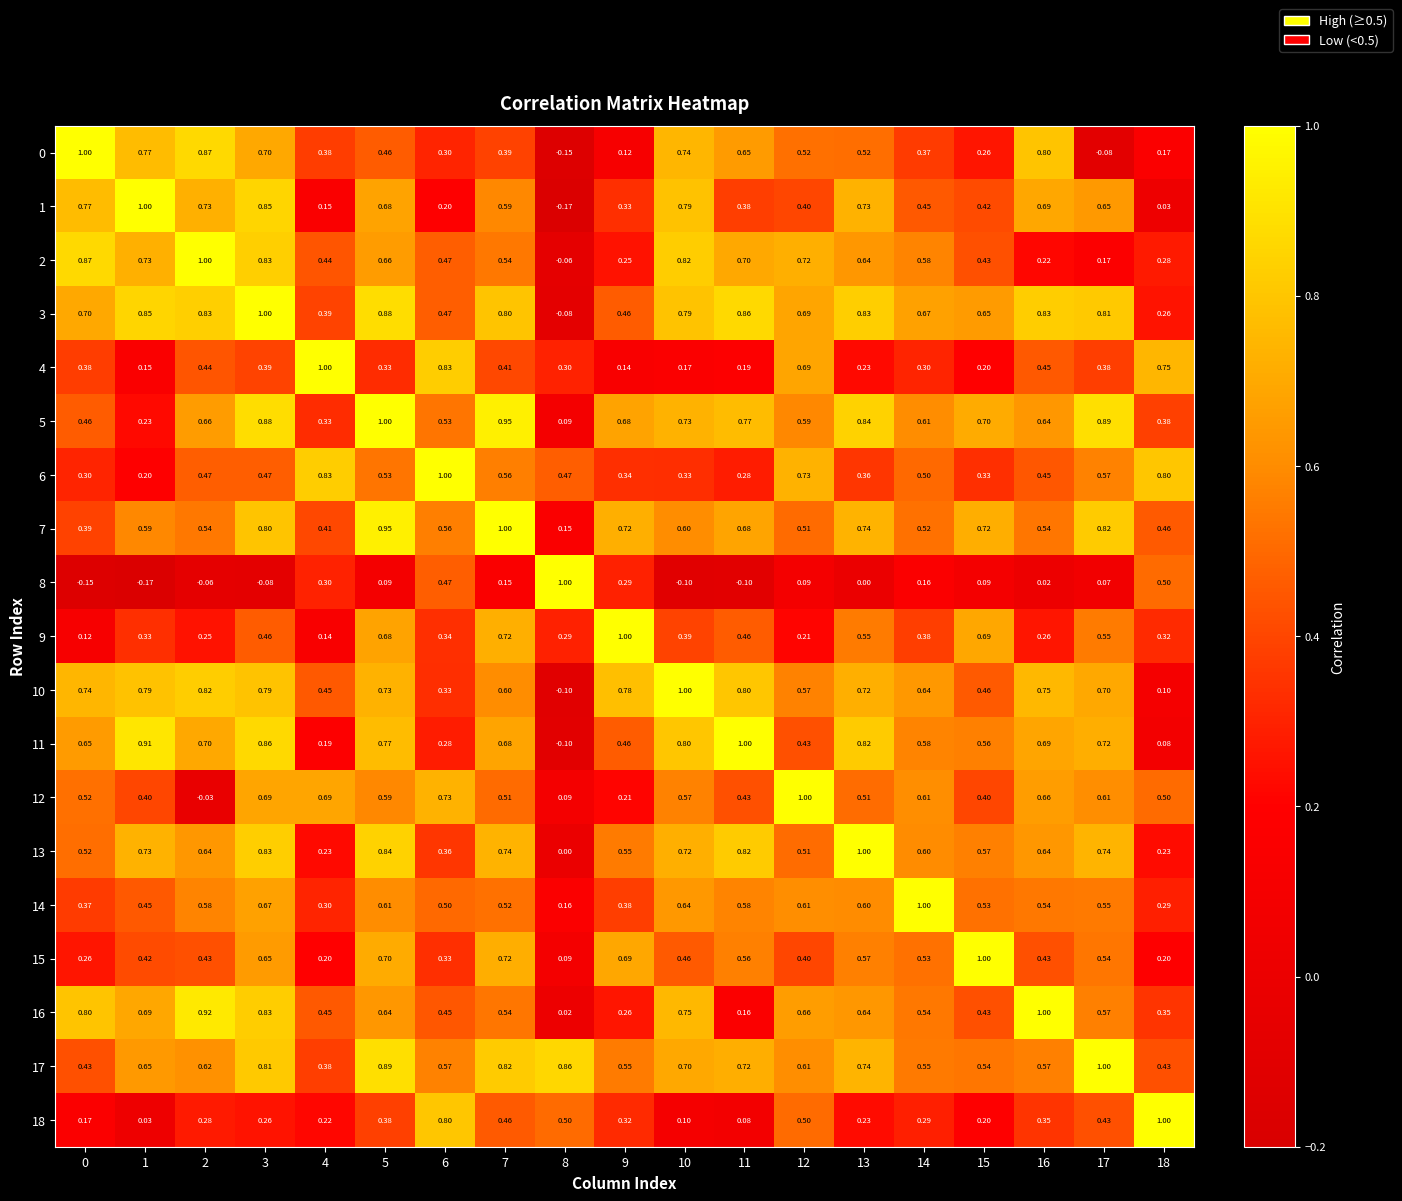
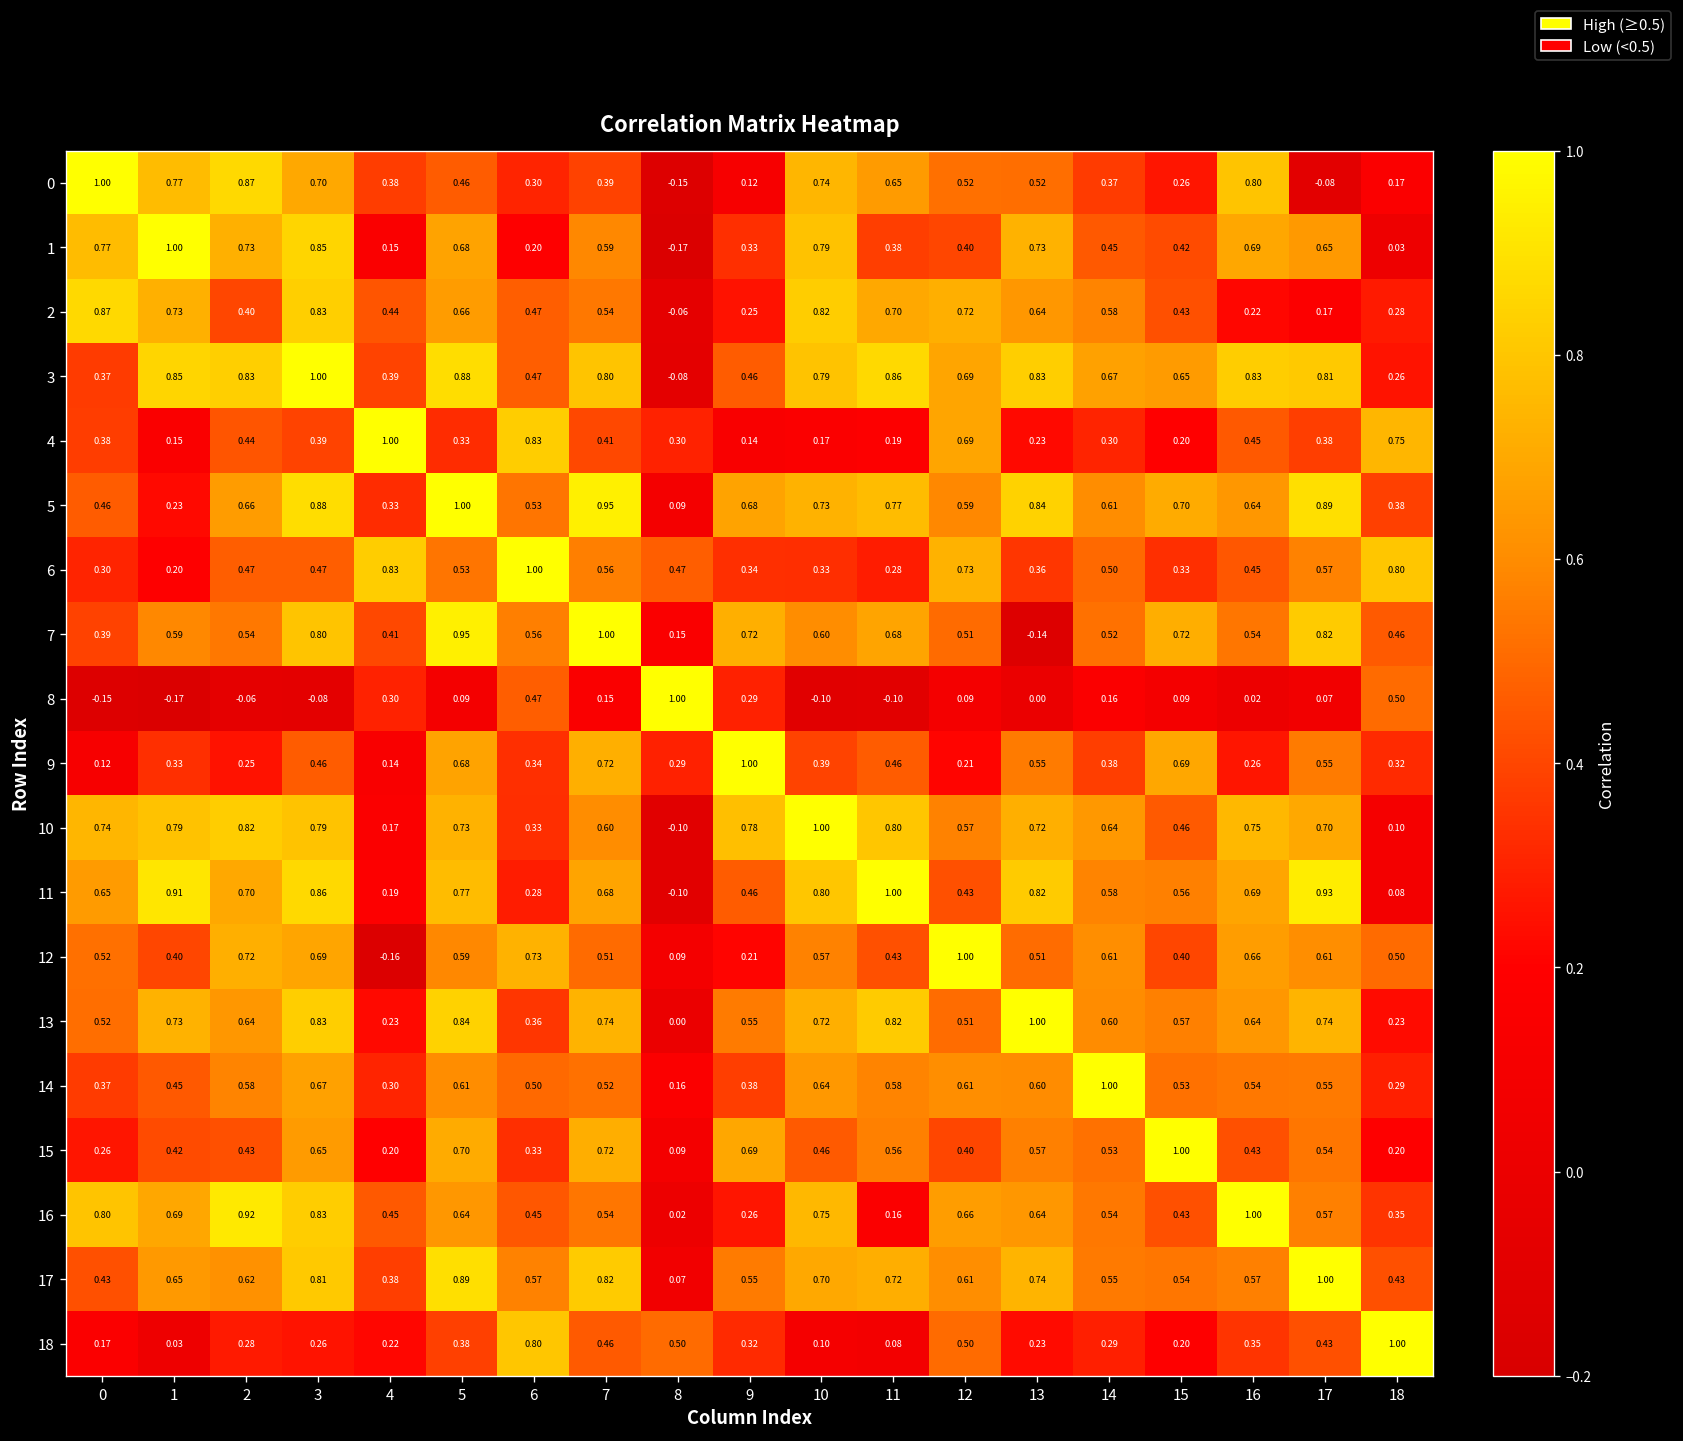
2, 2: 1.00 -> 0.40
3, 0: 0.70 -> 0.37
7, 13: 0.74 -> -0.14
10, 4: 0.45 -> 0.17
11, 17: 0.72 -> 0.93
12, 2: -0.03 -> 0.72
12, 4: 0.69 -> -0.16
17, 8: 0.86 -> 0.07
